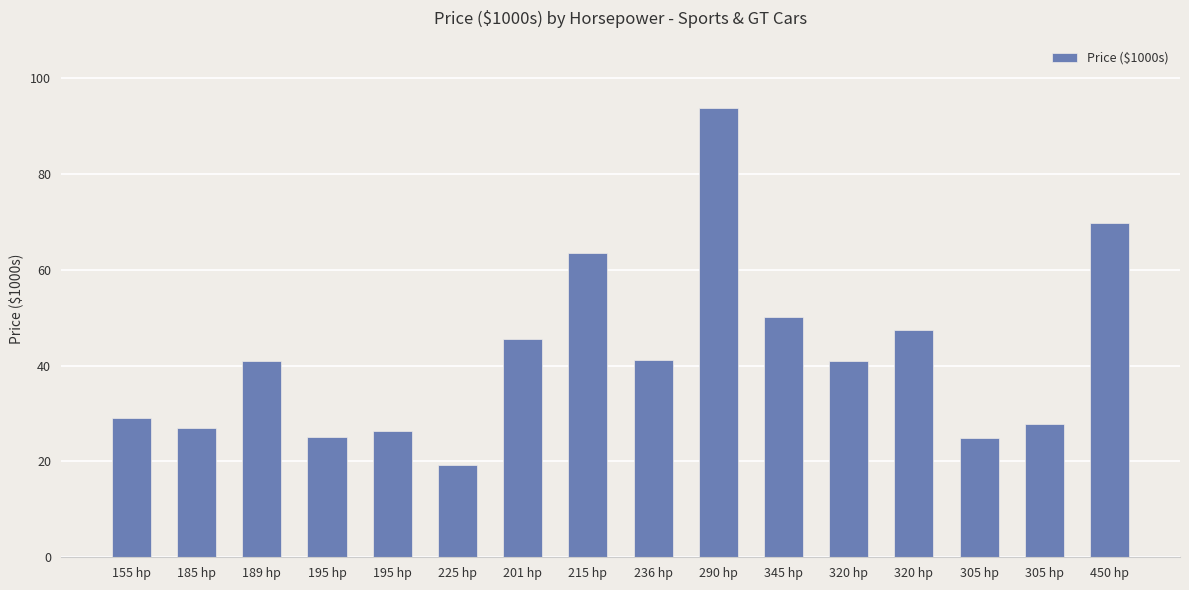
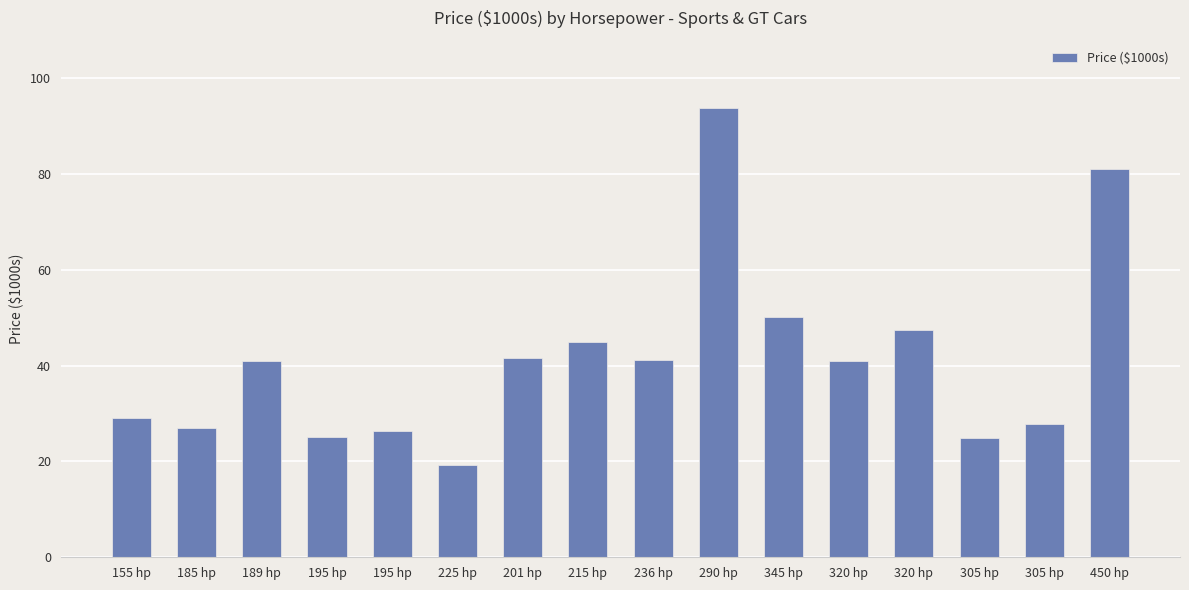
201 hp: 46 -> 42
215 hp: 63 -> 45
450 hp: 70 -> 81
